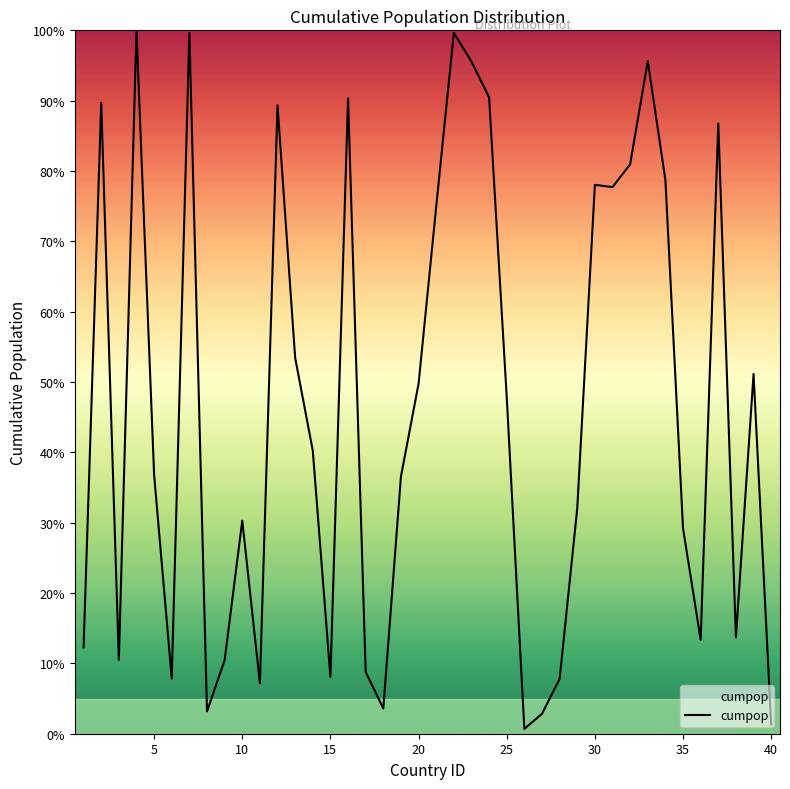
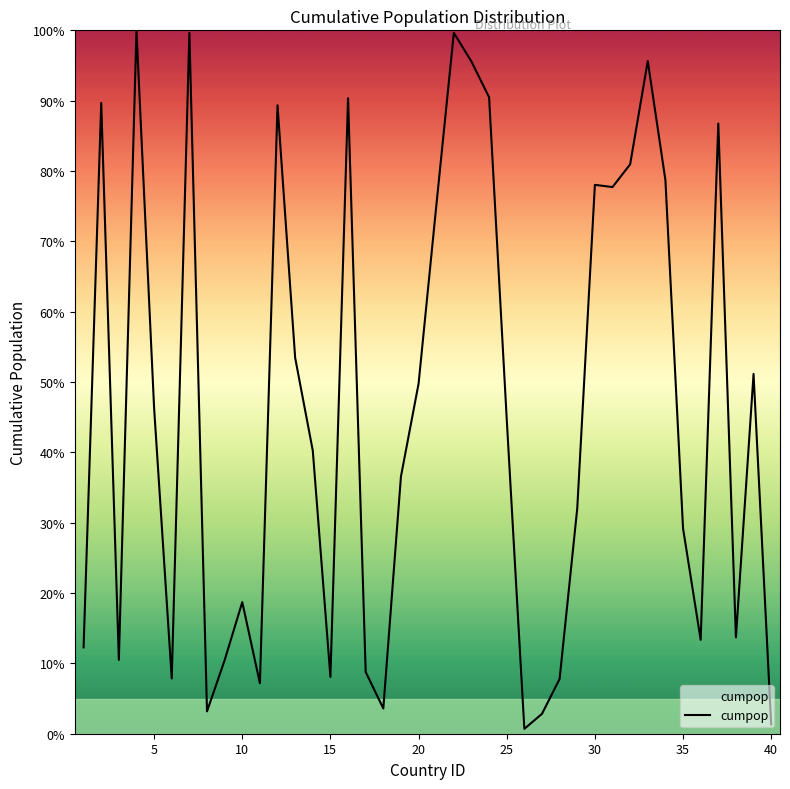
5: 37% -> 46%
10: 30% -> 19%
25: 48% -> 45%
